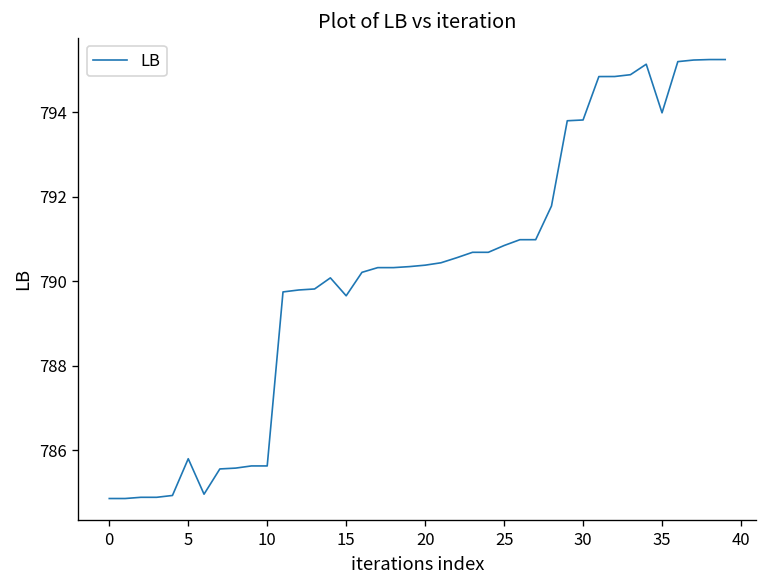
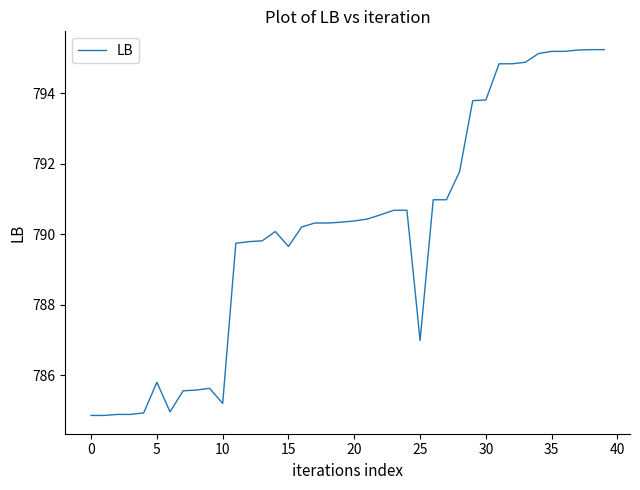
10: 785.6 -> 785.2
25: 790.8 -> 787.0
35: 794.0 -> 795.2
